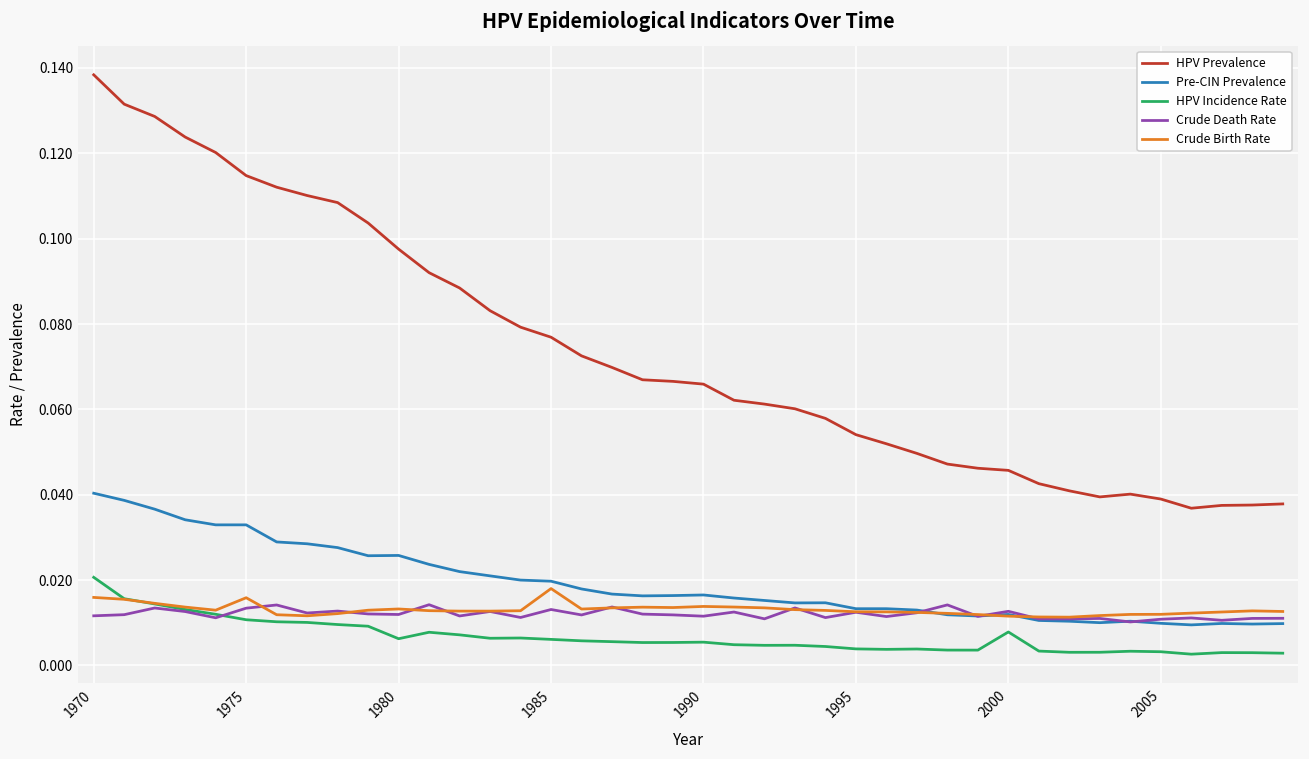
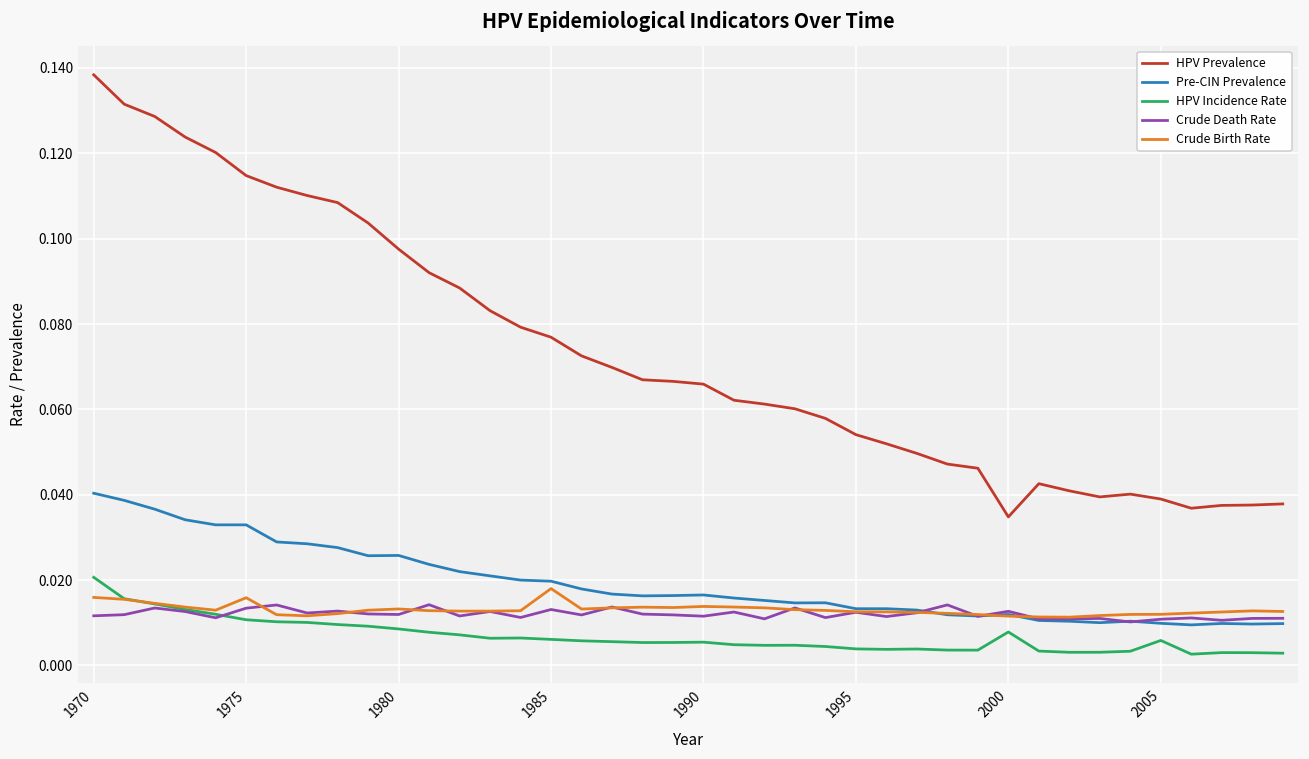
HPV Incidence Rate, 1980: 0.006 -> 0.009
HPV Prevalence, 2000: 0.046 -> 0.035
HPV Incidence Rate, 2005: 0.003 -> 0.006
